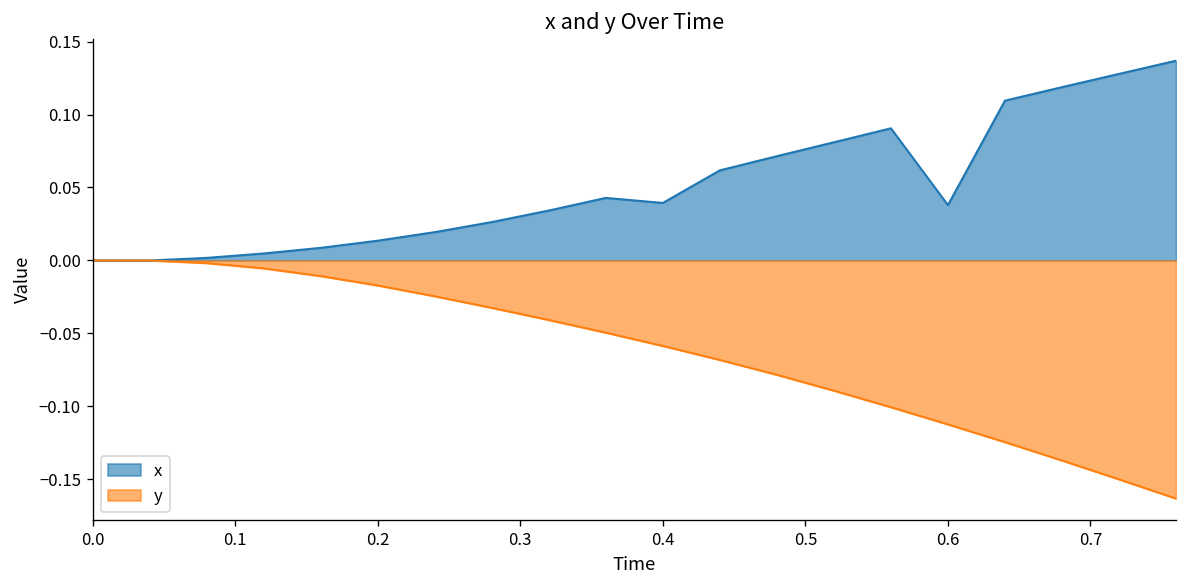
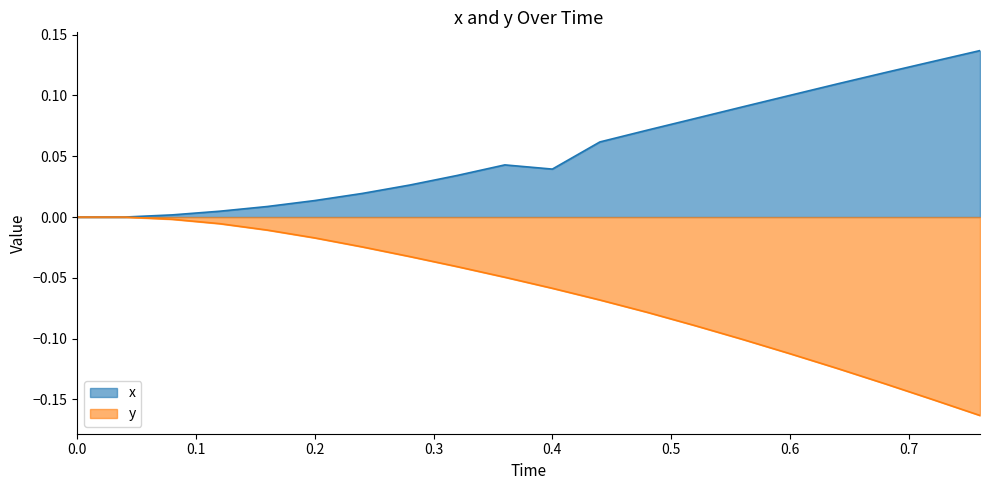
x, 0.6: 0.038 -> 0.100
